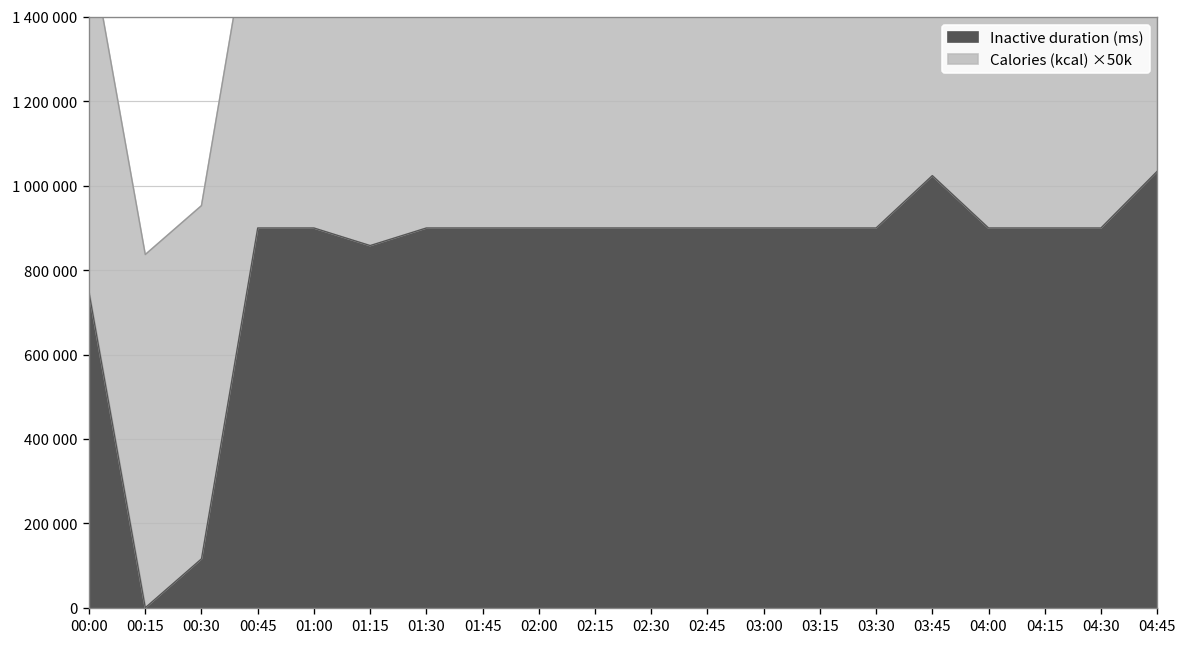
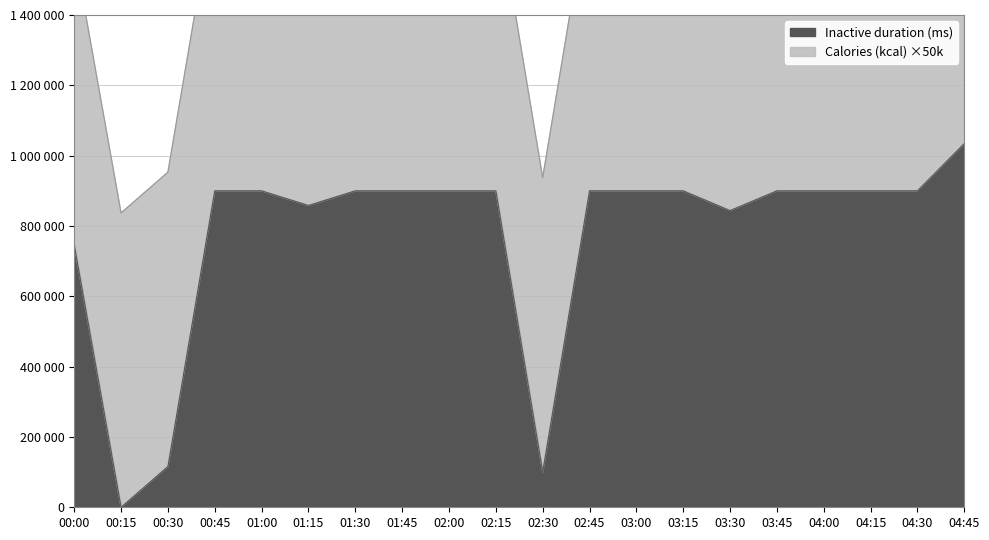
Inactive duration (ms), 02:30: 900000 -> 100000
Inactive duration (ms), 03:30: 900000 -> 840000
Inactive duration (ms), 03:45: 1020000 -> 900000
